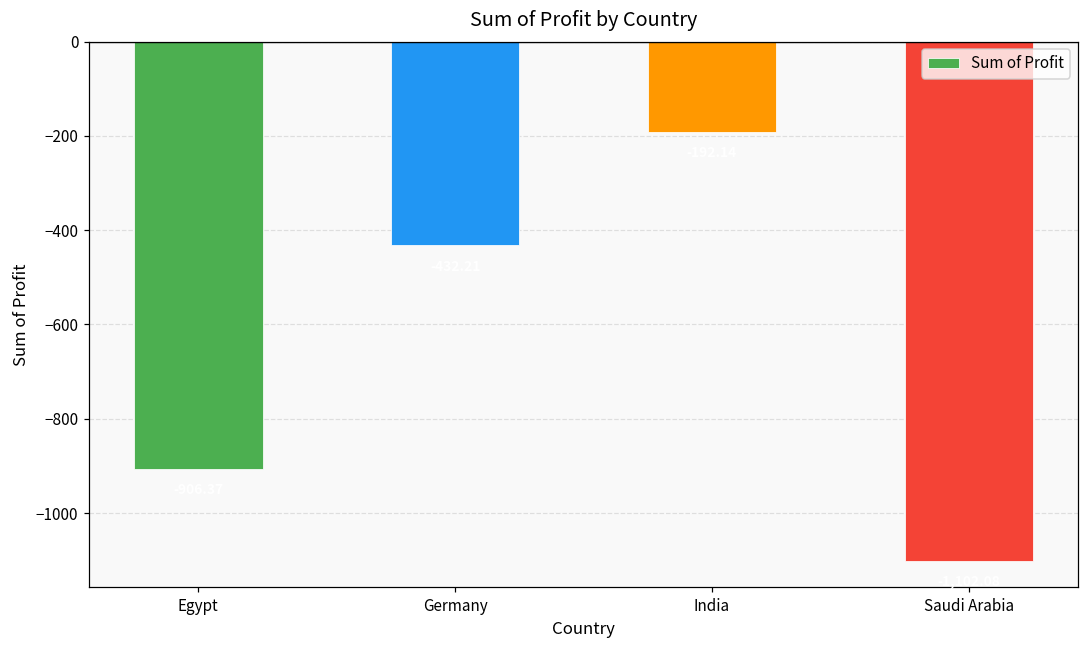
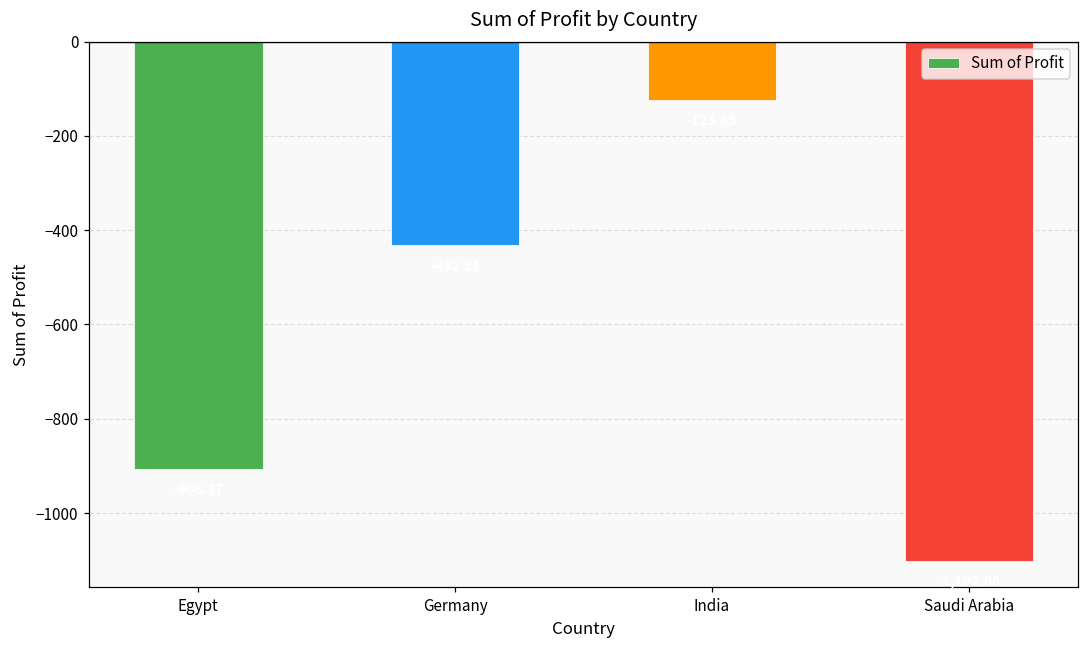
India: -190 -> -120
